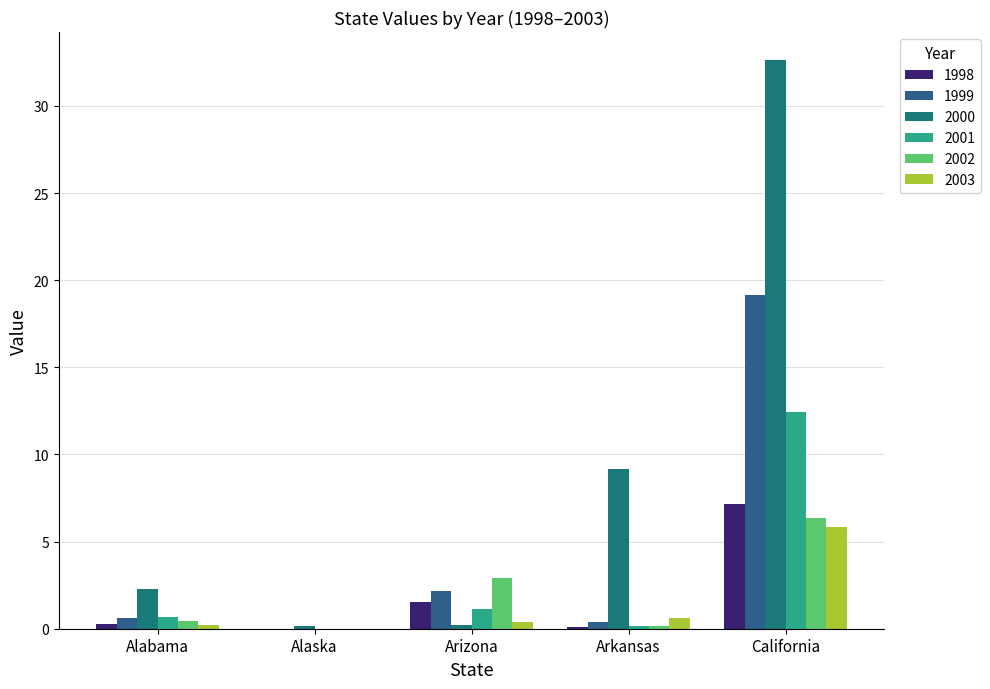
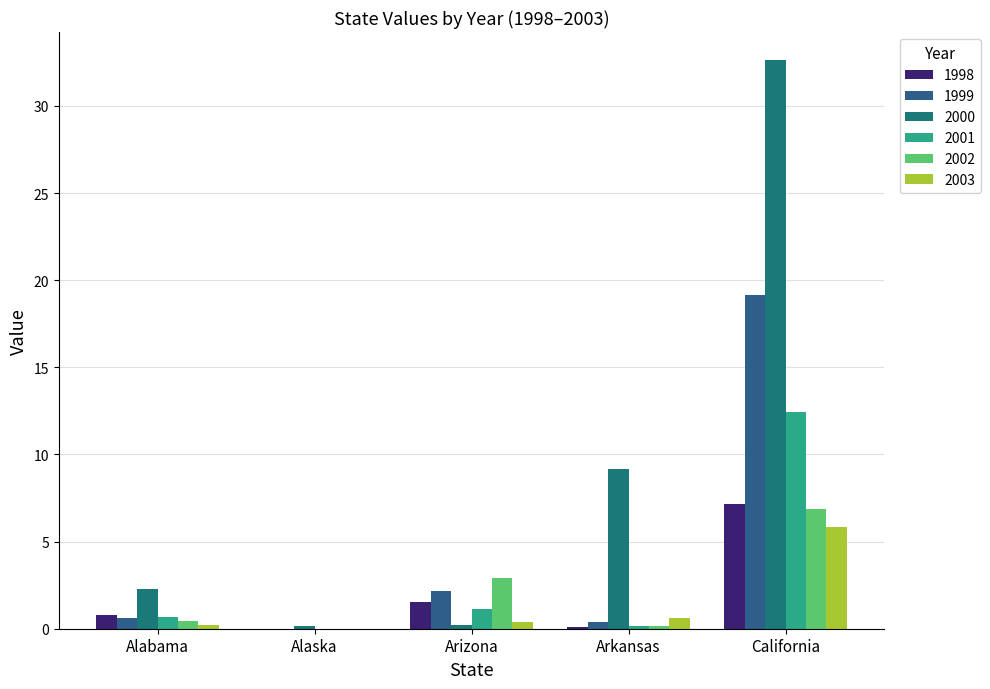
1998, Alabama: 0.3 -> 0.8
2002, California: 6.4 -> 6.9
